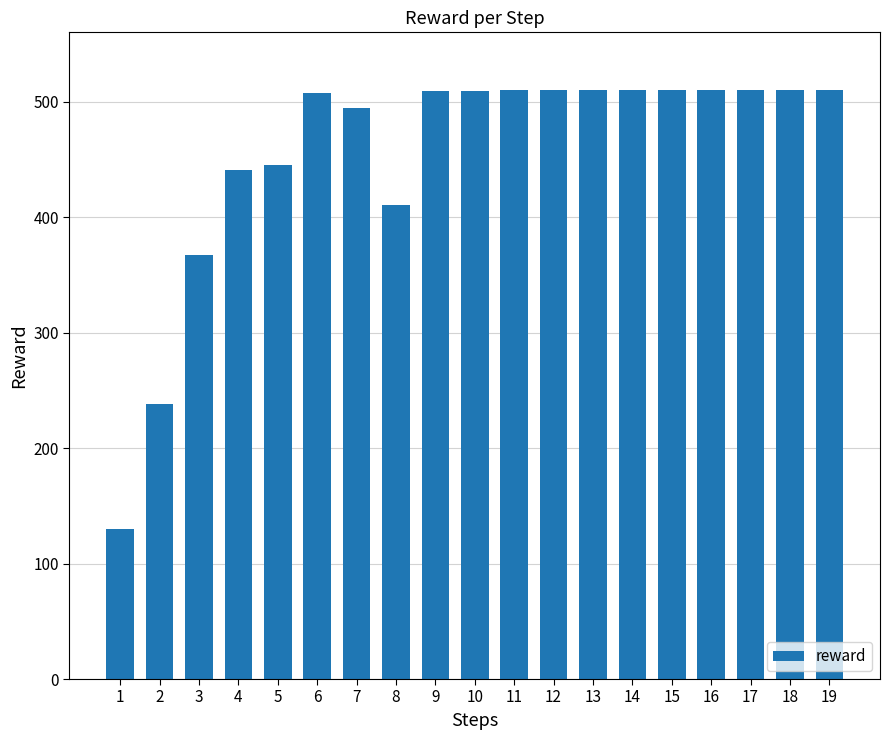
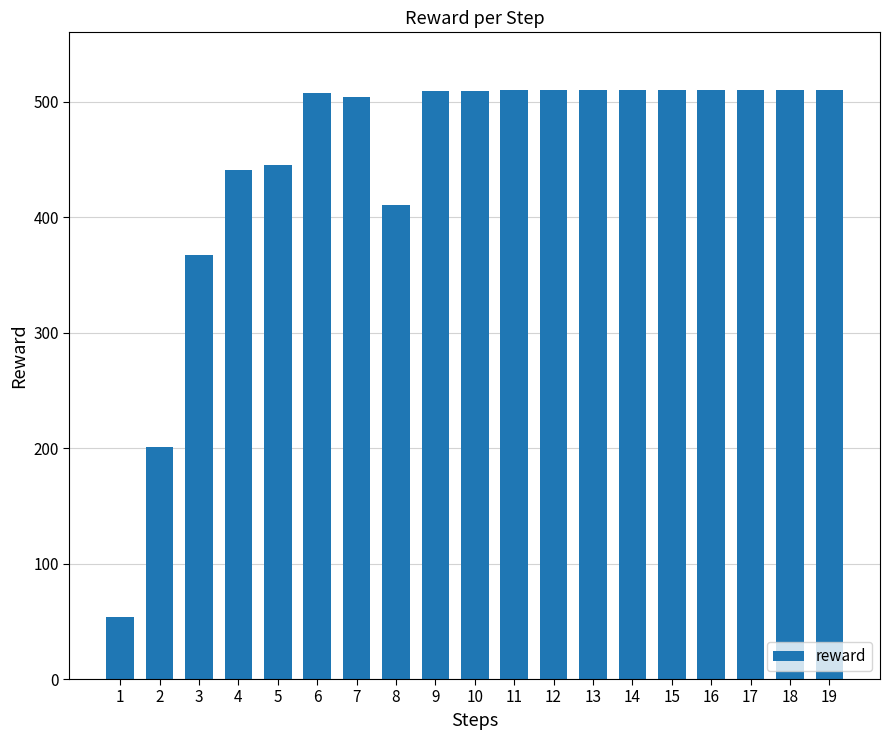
1: 130 -> 53
2: 238 -> 201
7: 494 -> 504
